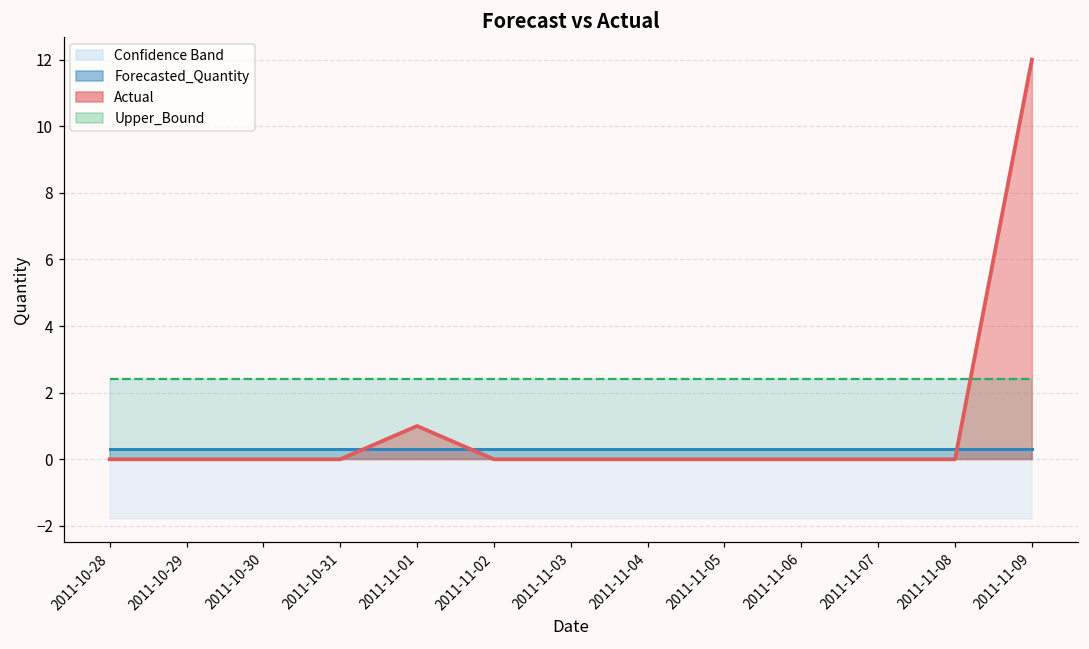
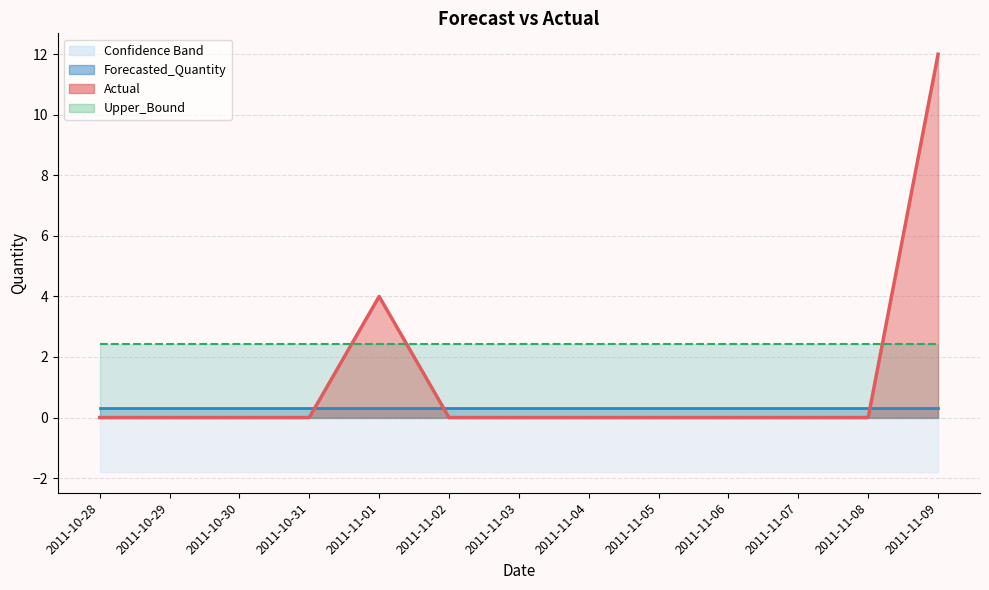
Actual, 2011-11-01: 1 -> 4
